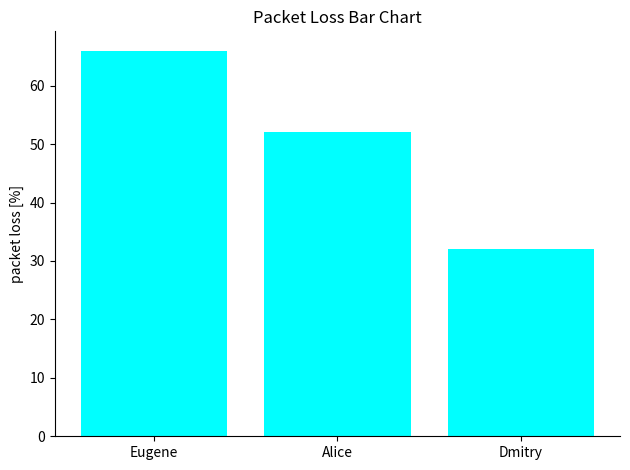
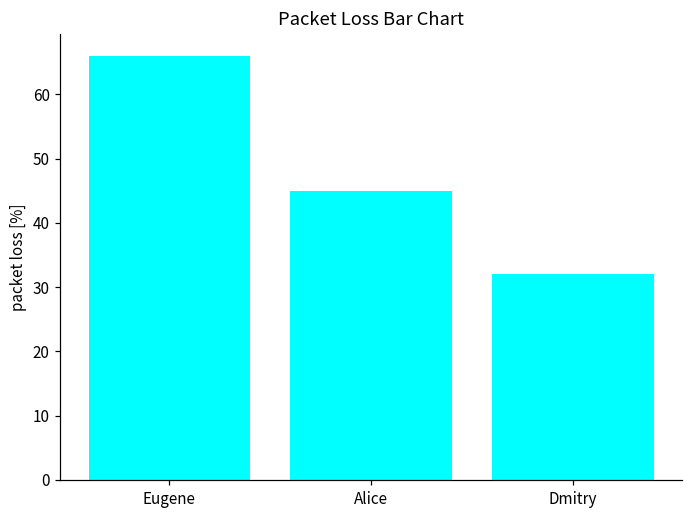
Alice: 52 -> 45
